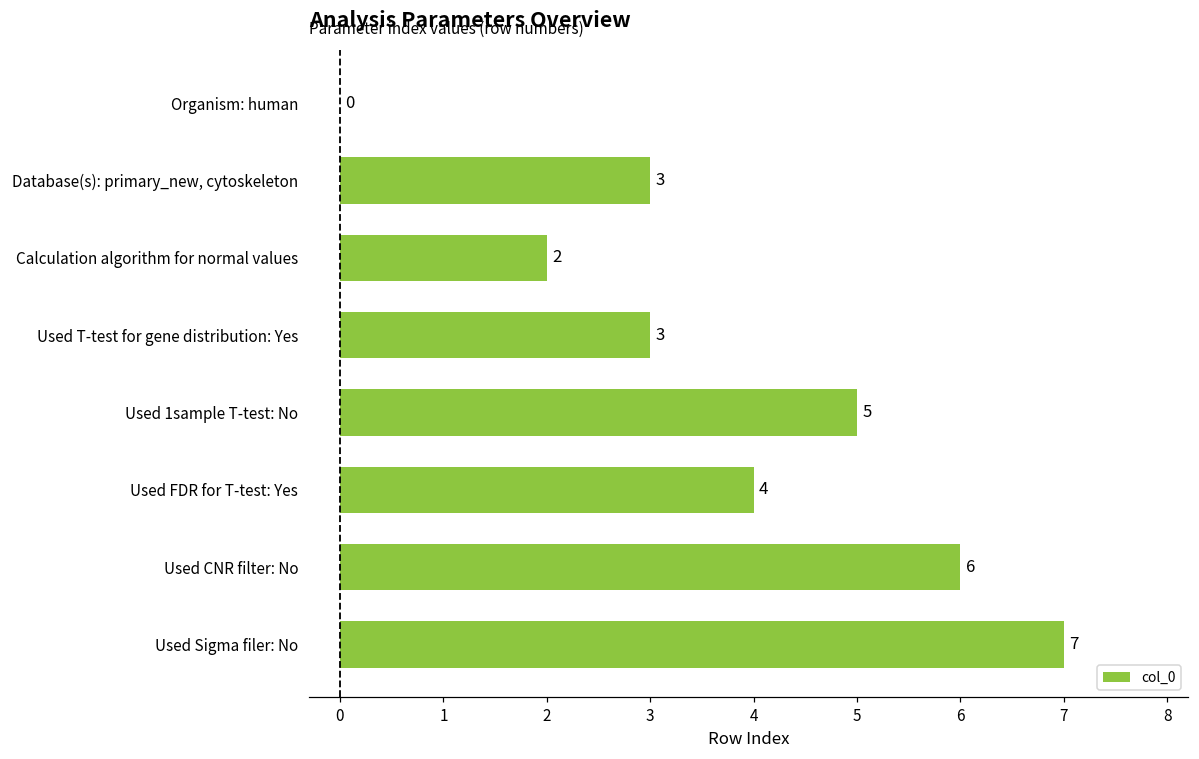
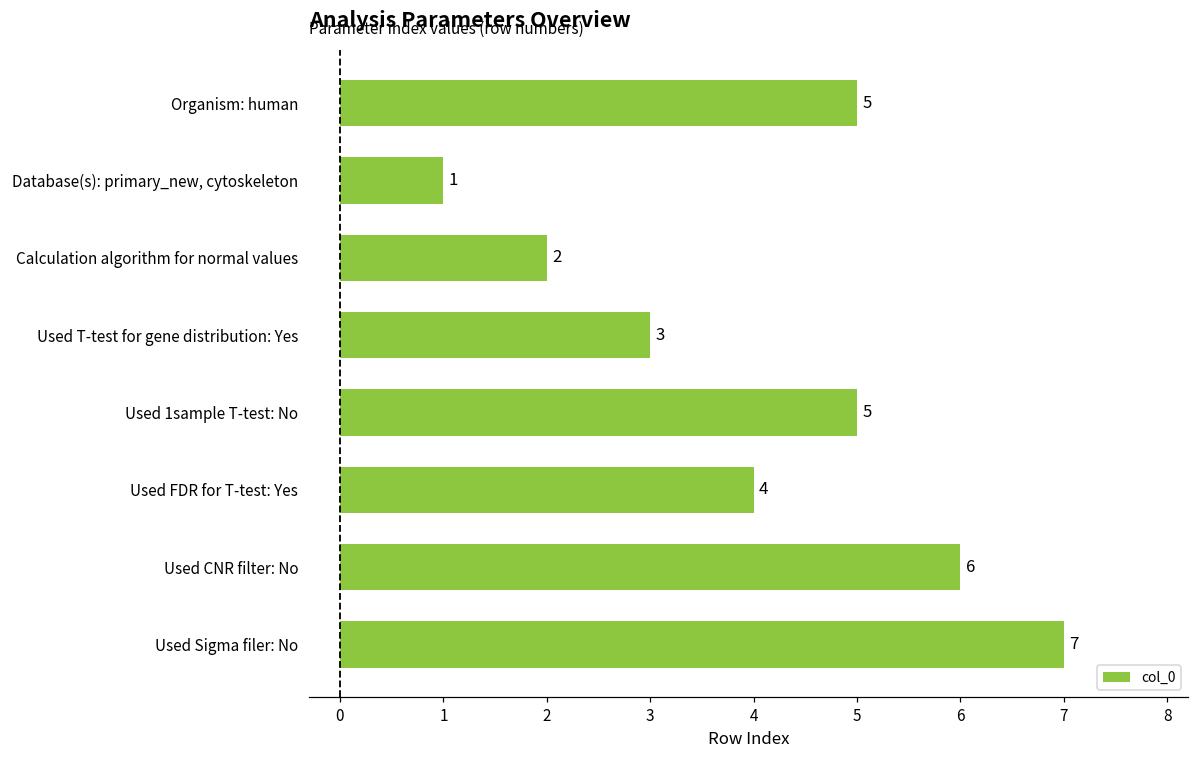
Organism: human: 0 -> 5
Database(s): primary_new, cytoskeleton: 3 -> 1
